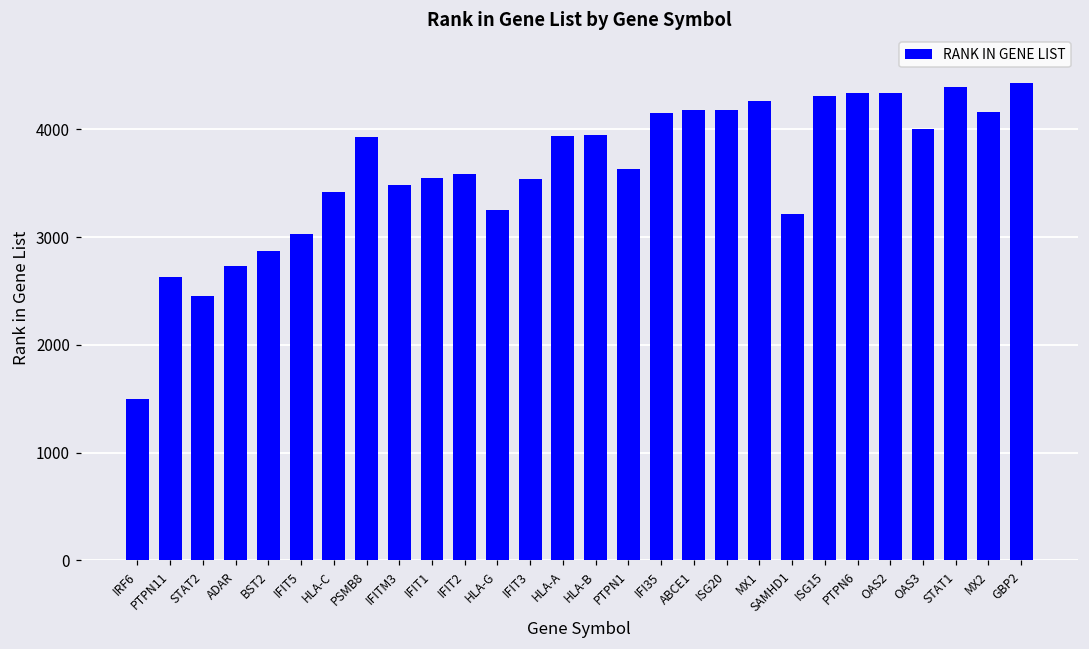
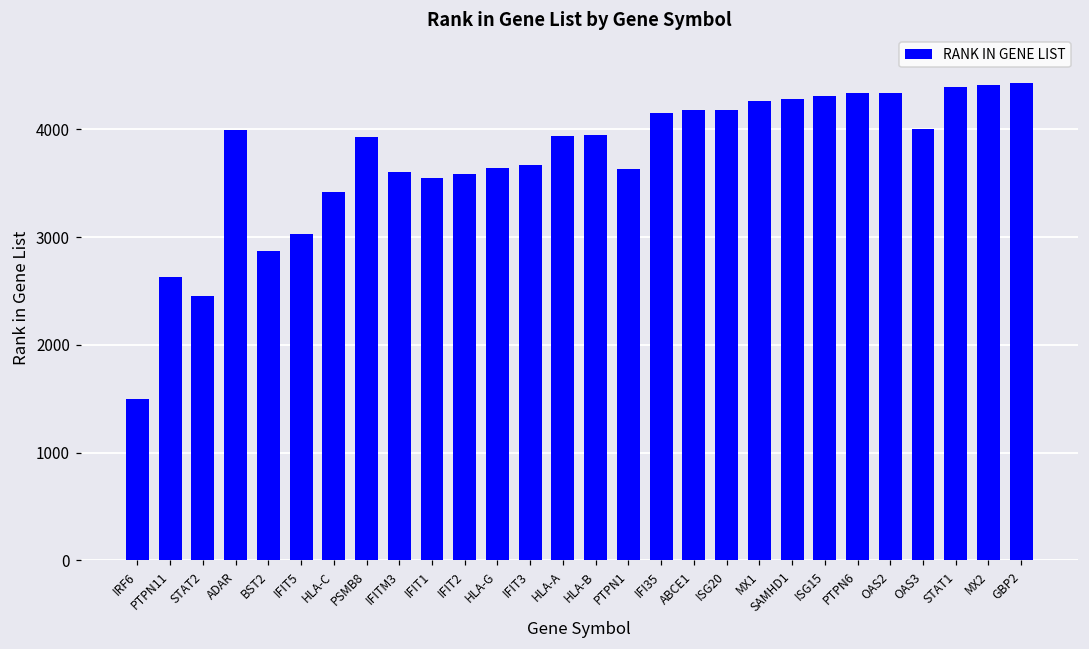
ADAR: 2700 -> 4000
IFITM3: 3500 -> 3600
HLA-G: 3300 -> 3600
IFIT3: 3500 -> 3700
SAMHD1: 3200 -> 4300
MX2: 4200 -> 4400
